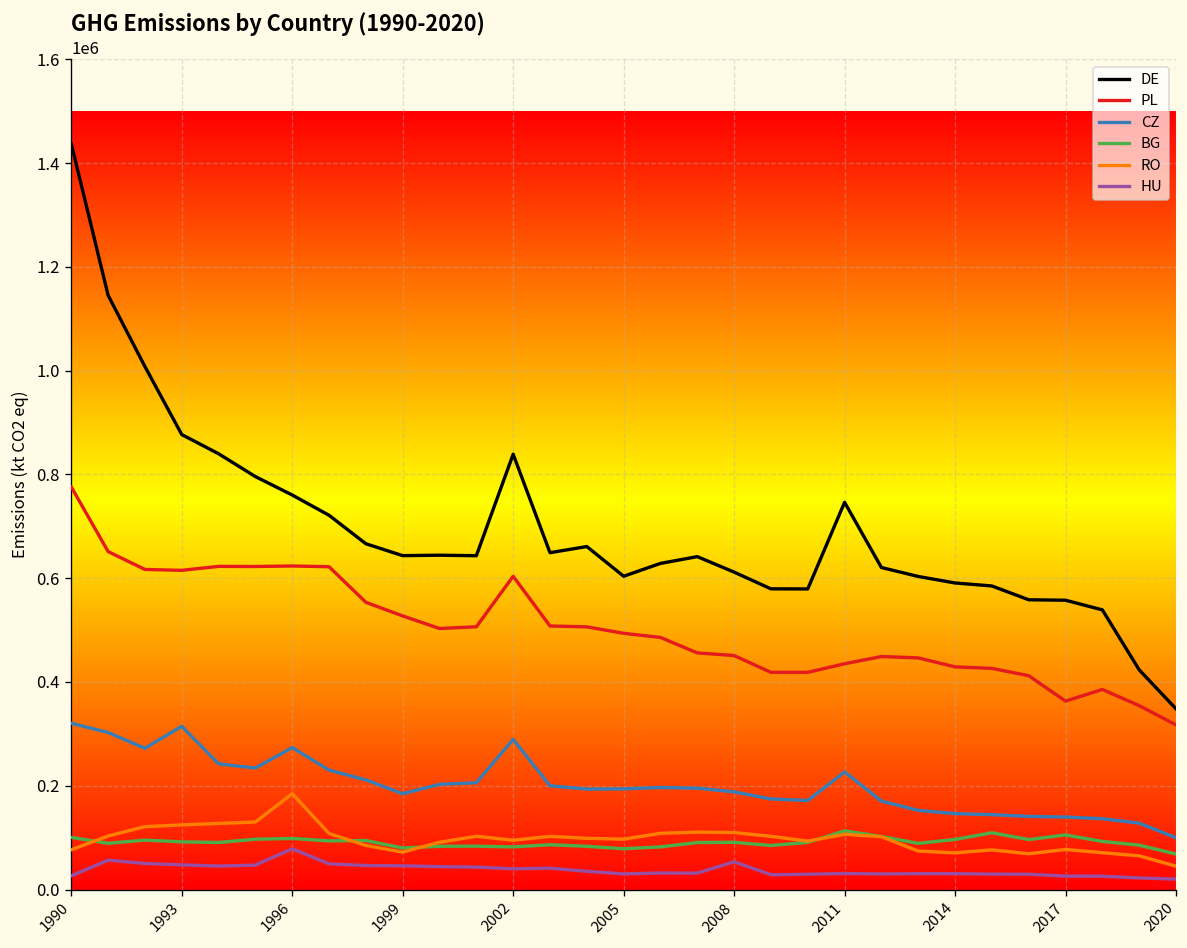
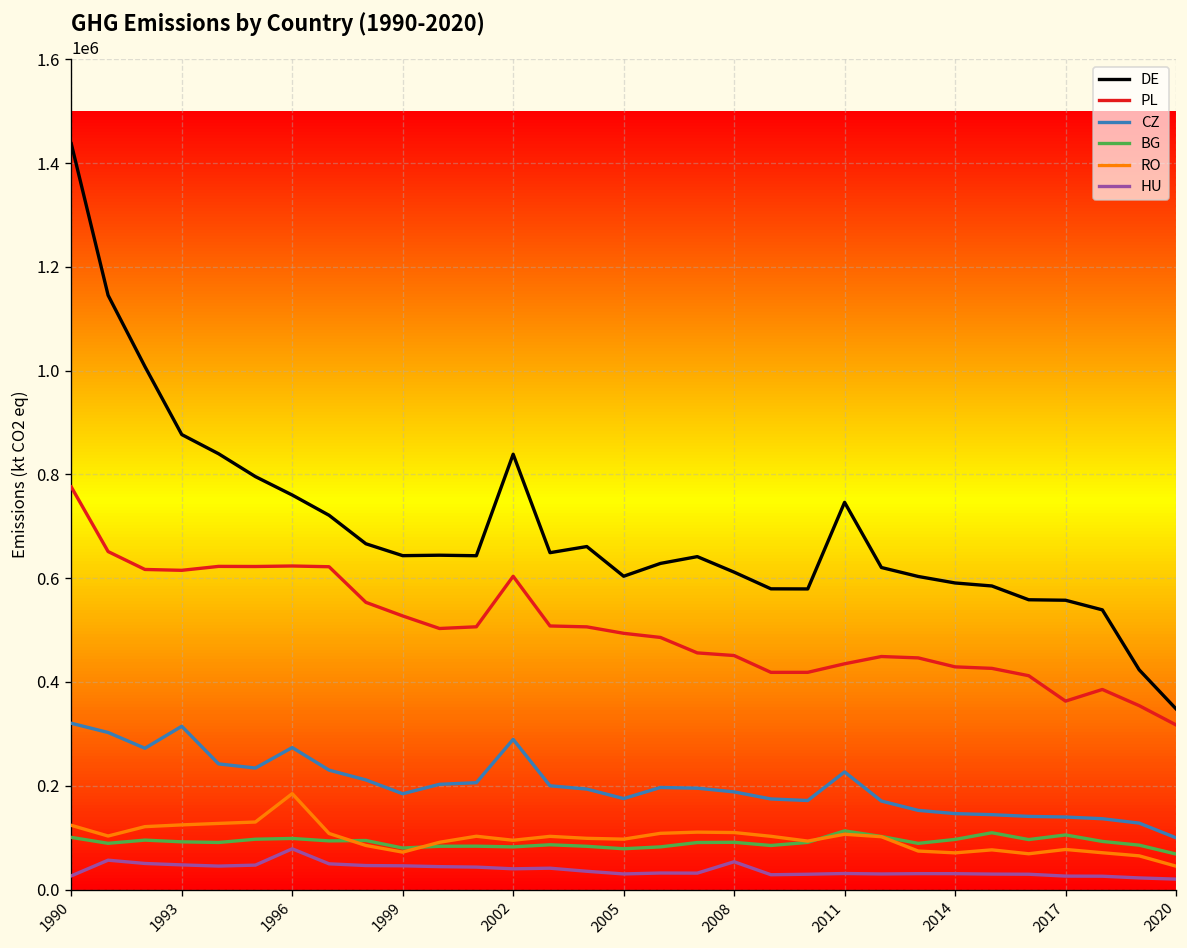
RO, 1990: 80000 -> 120000
CZ, 2005: 190000 -> 180000
